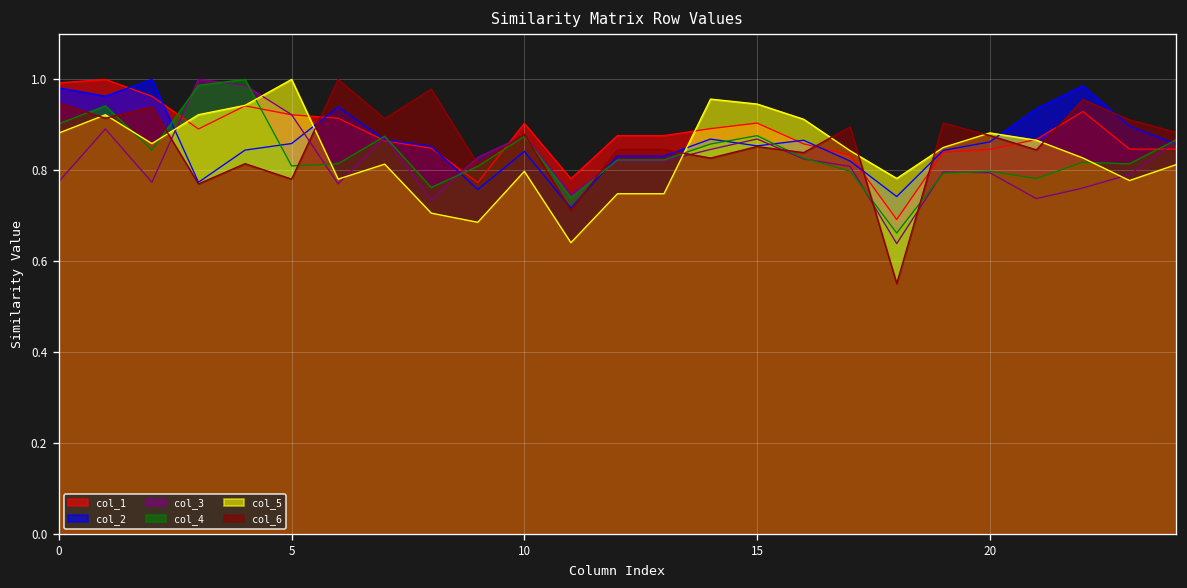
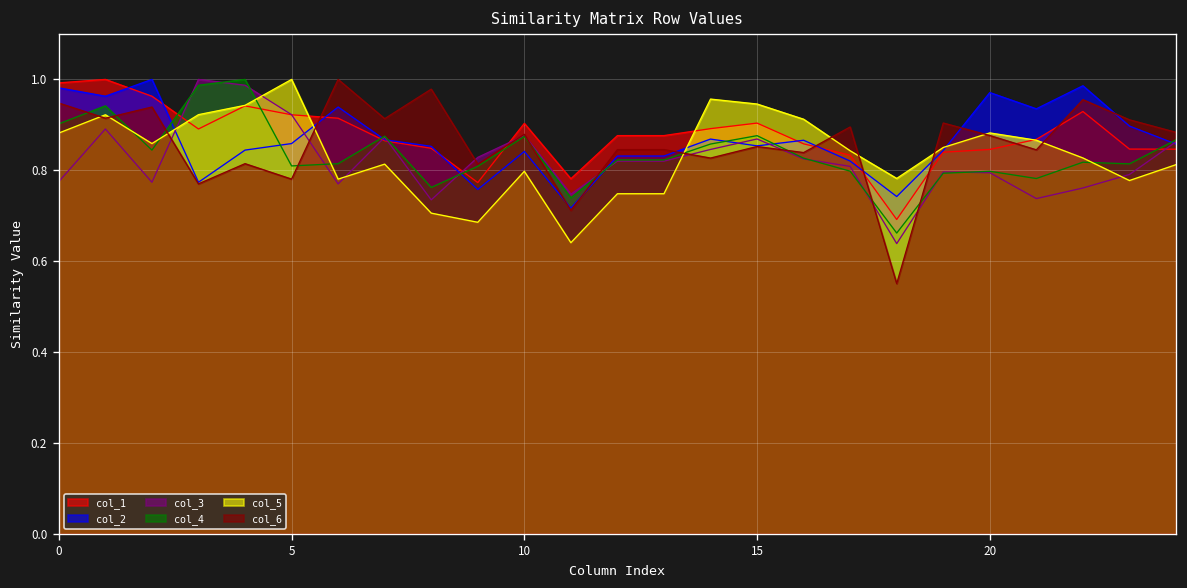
col_2, 20: 0.86 -> 0.97
